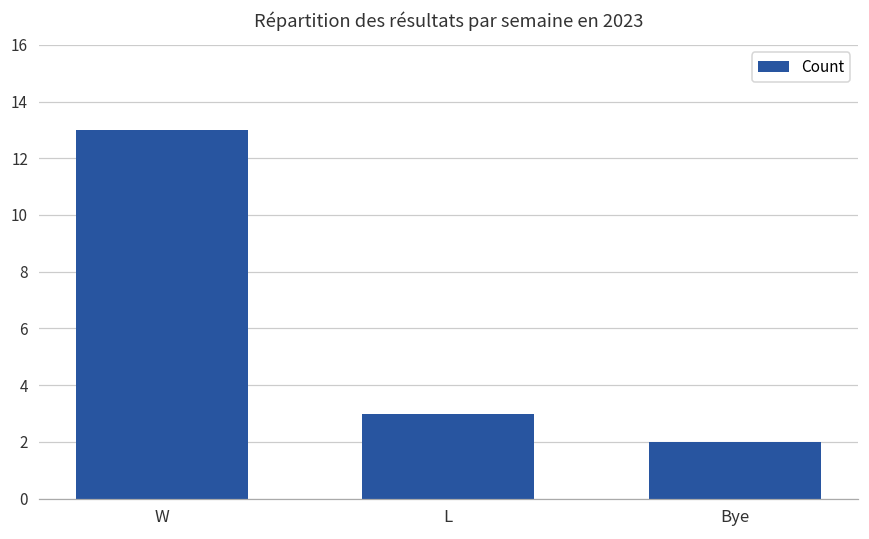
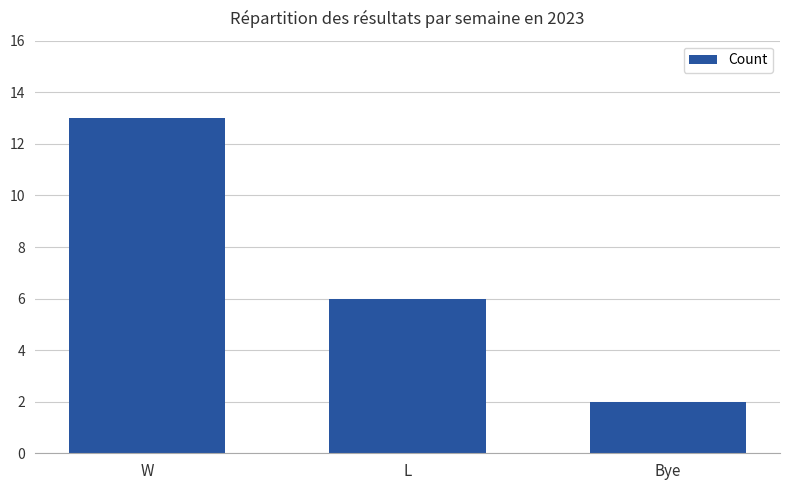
L: 3 -> 6
